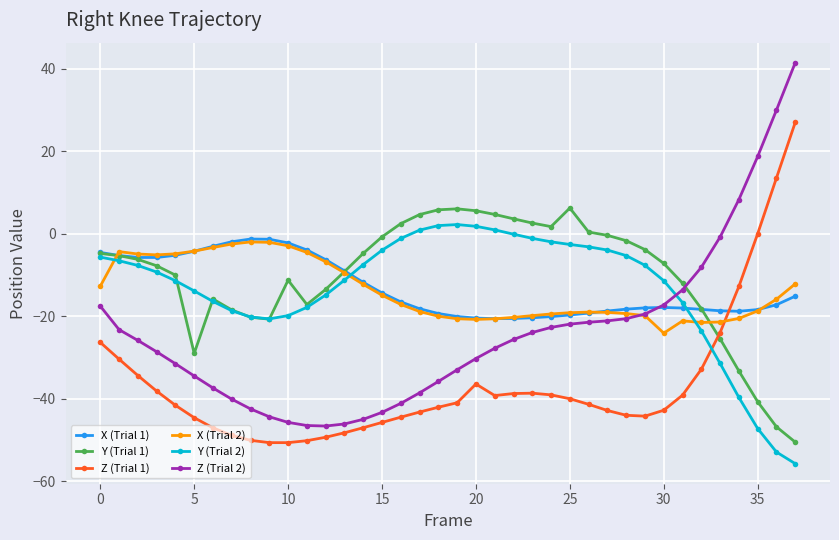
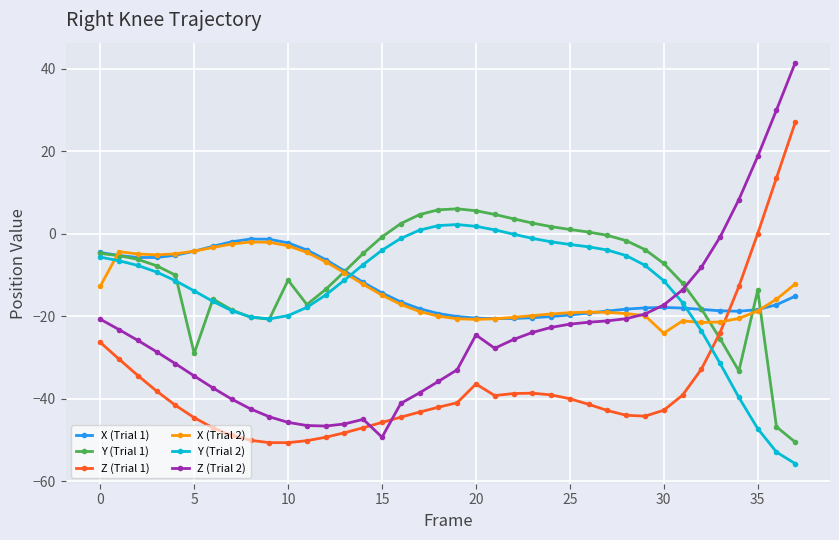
Z (Trial 2), 0: -18 -> -21
Z (Trial 2), 15: -43 -> -49
Z (Trial 2), 20: -30 -> -25
Y (Trial 1), 25: 6 -> 1
Y (Trial 1), 35: -41 -> -14
